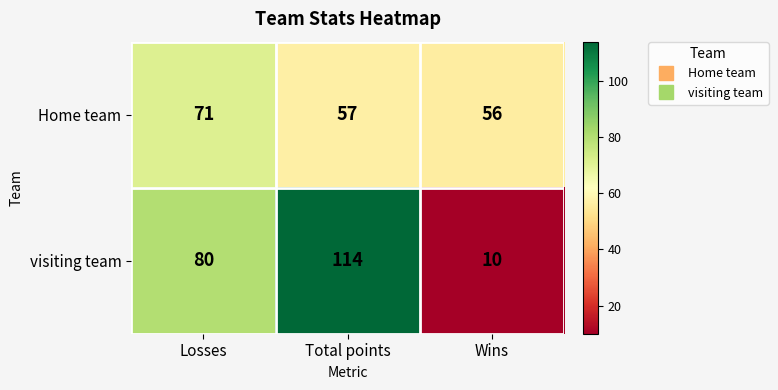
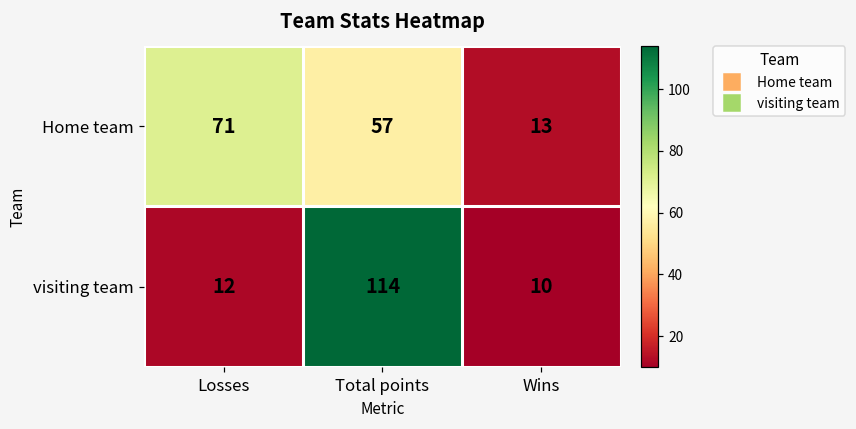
Home team, Wins: 56 -> 13
visiting team, Losses: 80 -> 12
